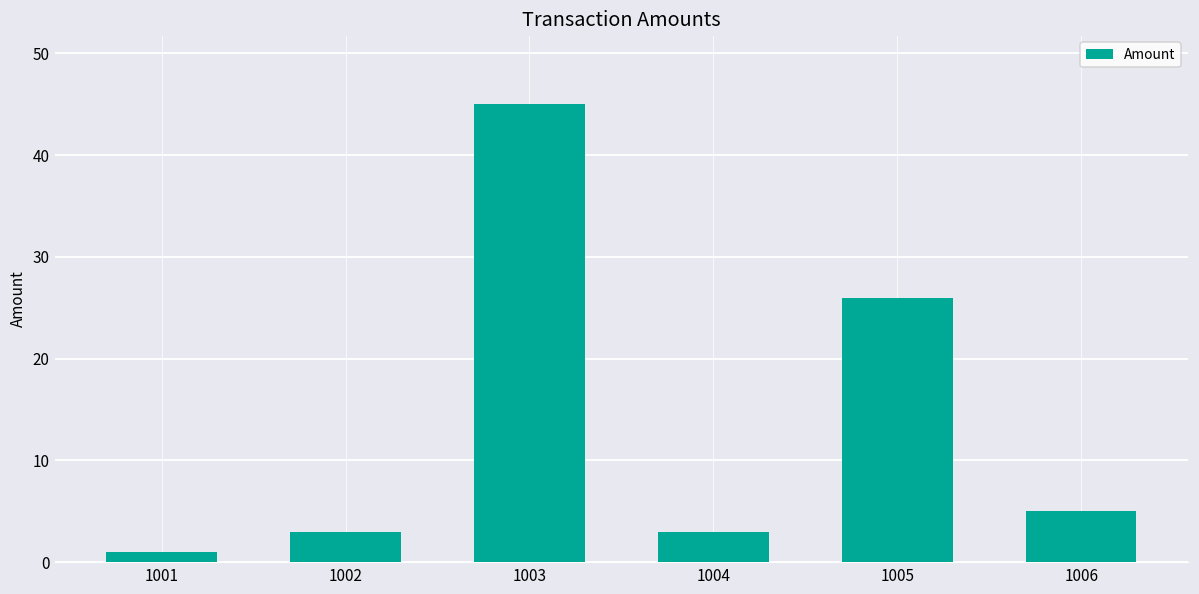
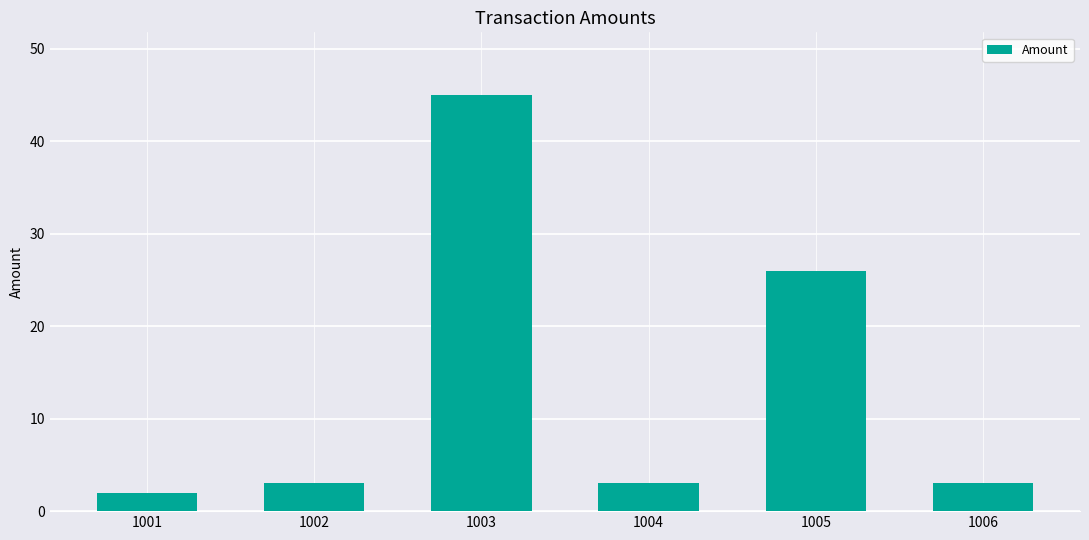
1001: 1 -> 2
1006: 5 -> 3
